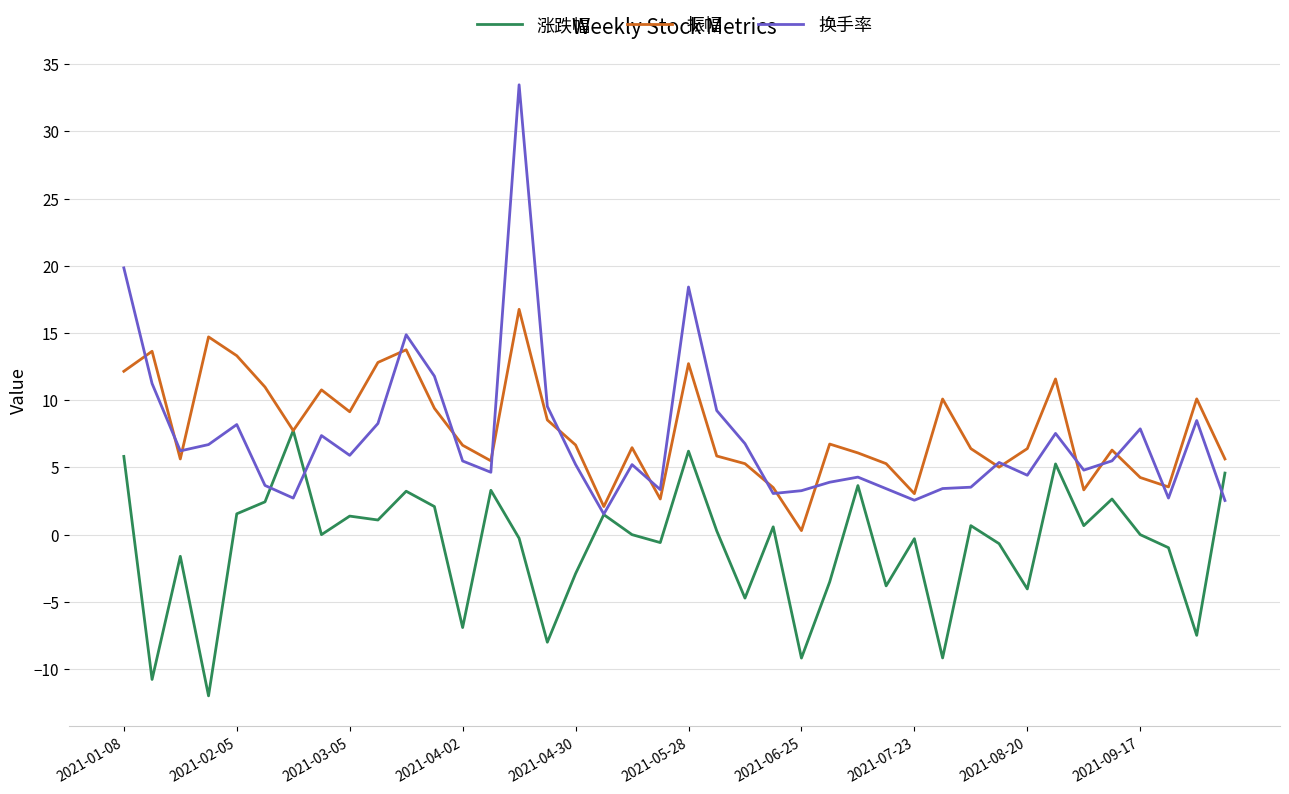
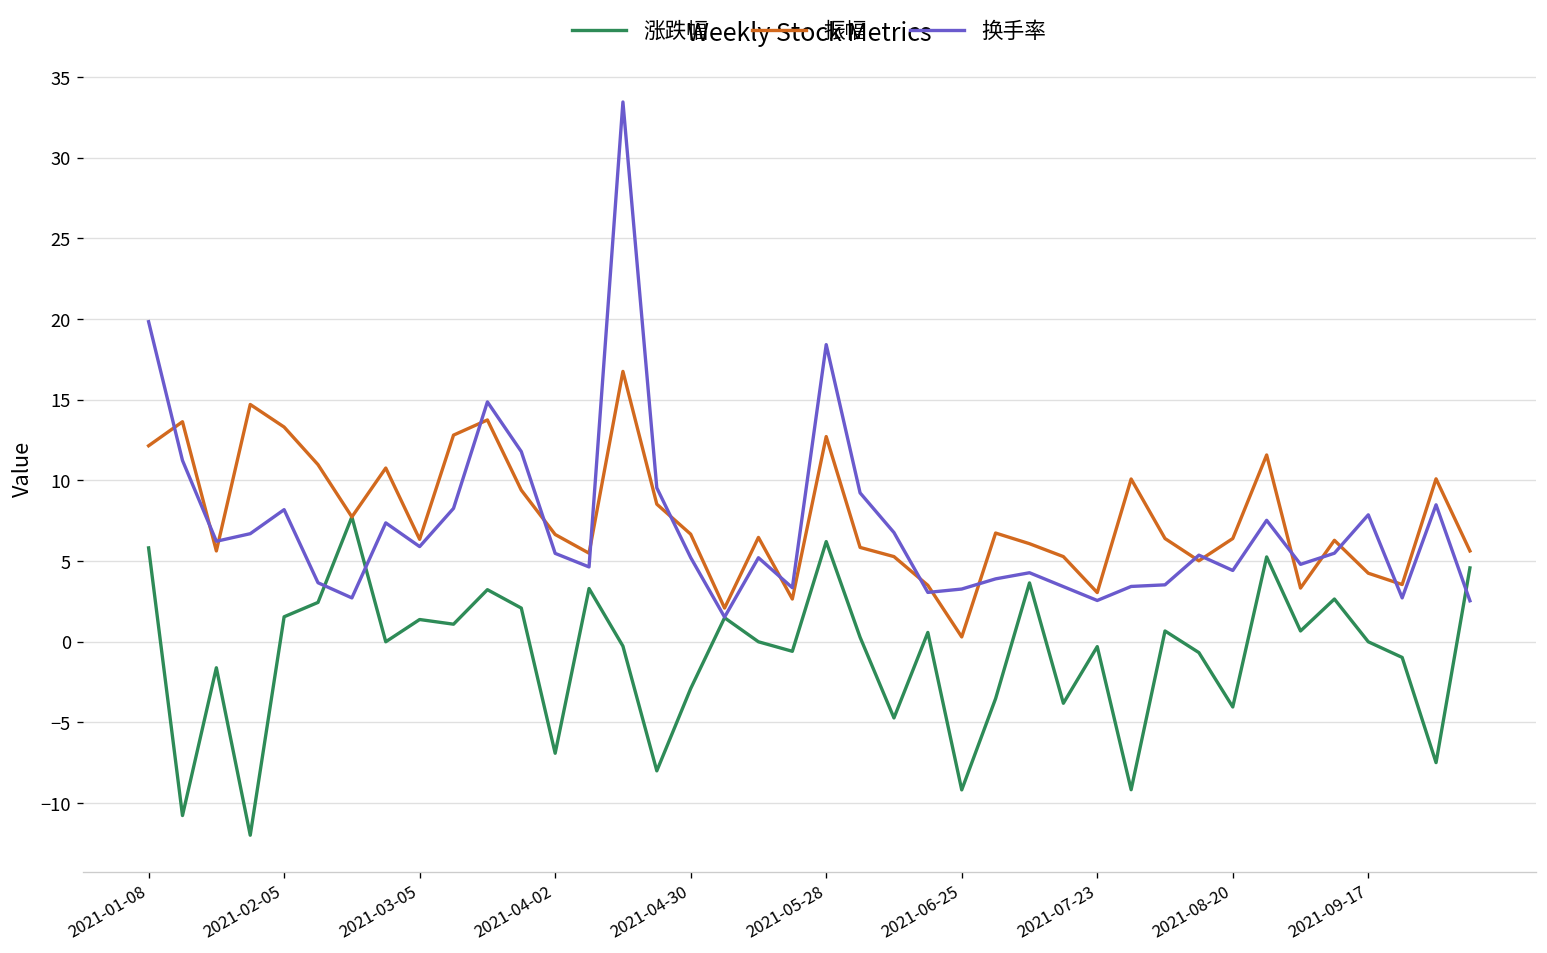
振幅, 2021-03-05: 9.1 -> 6.4
